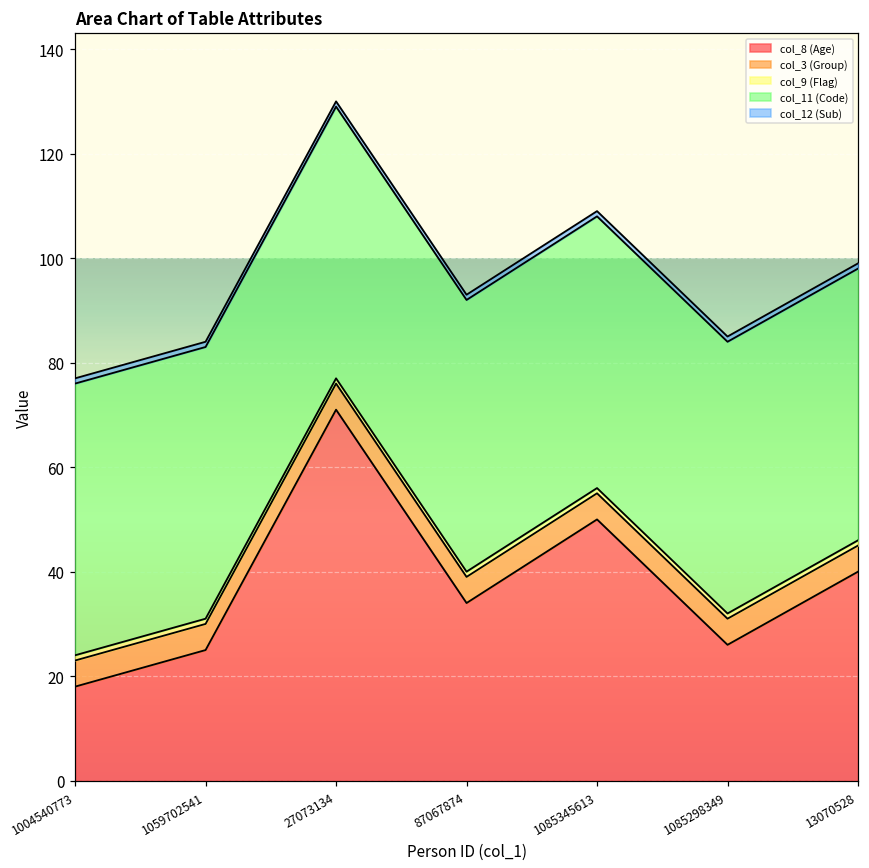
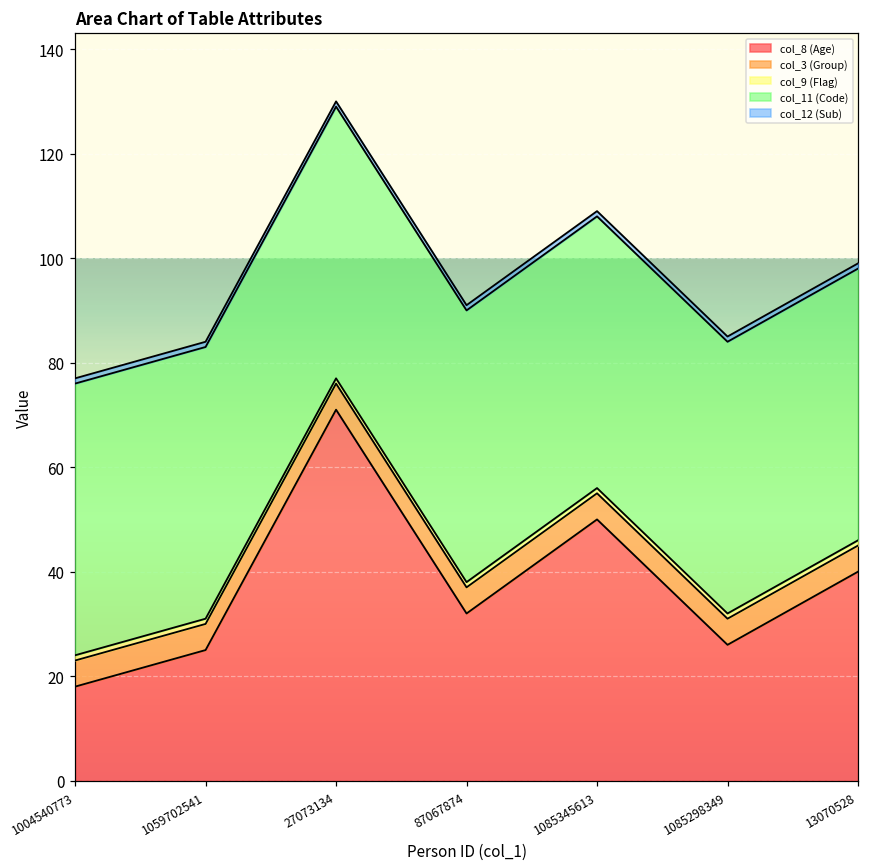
col_8 (Age), 87067874: 34 -> 32
